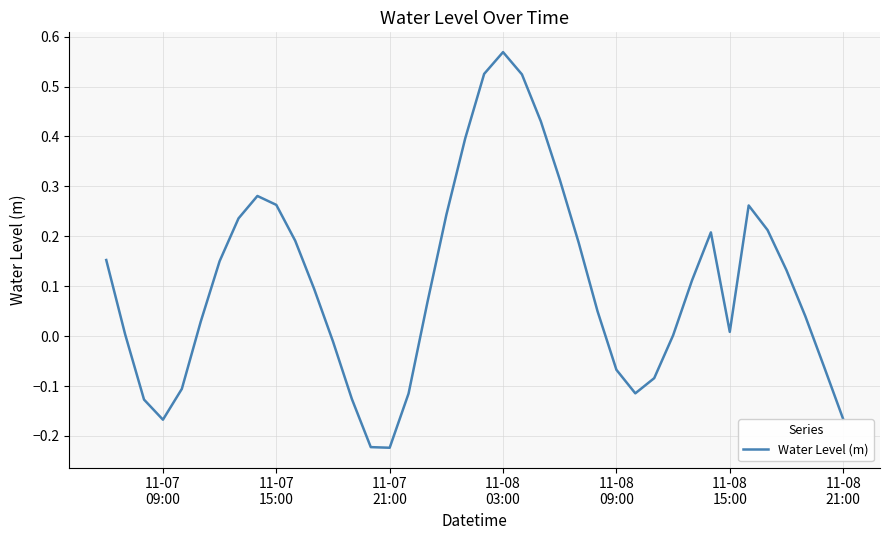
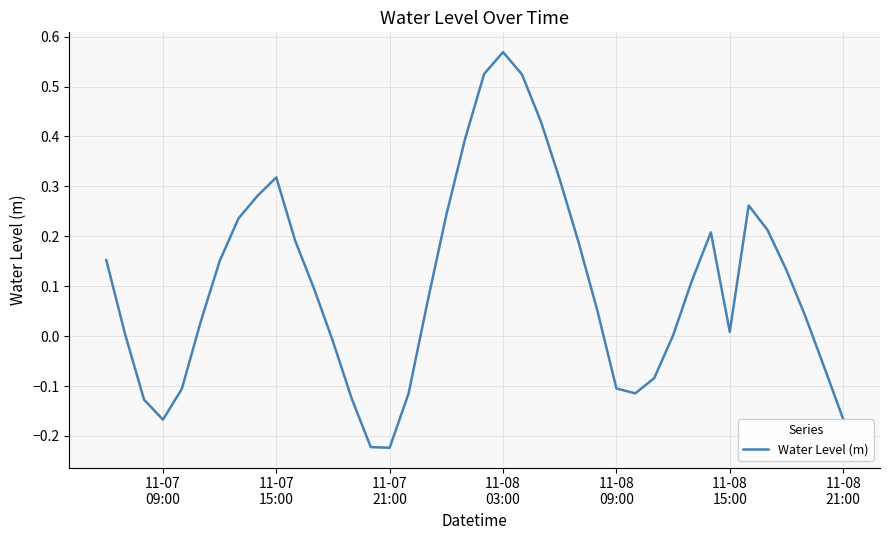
11-07 15:00: 0.26 -> 0.32
11-08 09:00: -0.07 -> -0.10
